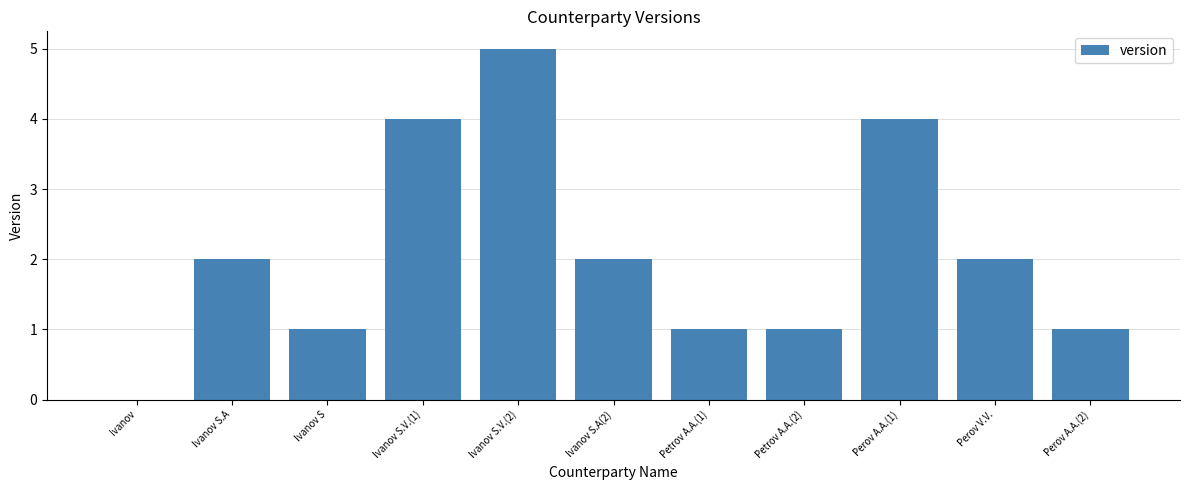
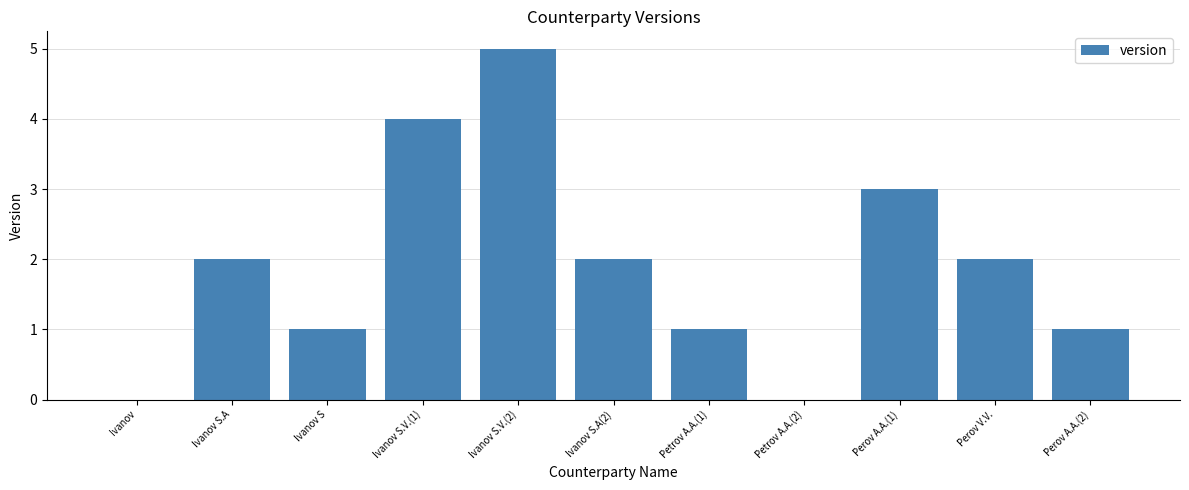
Petrov A.A.(2): 1 -> 0
Perov A.A.(1): 4 -> 3
